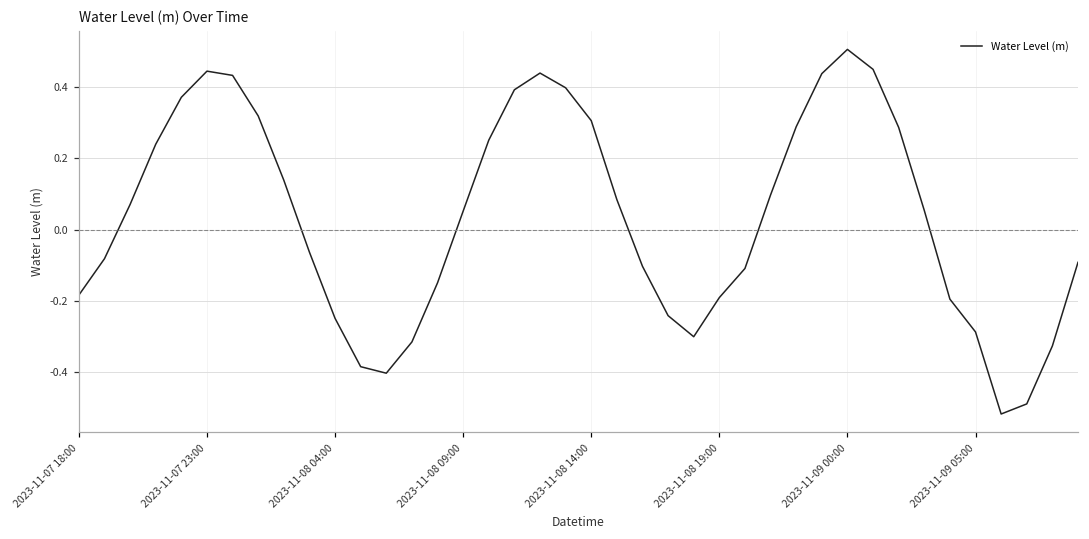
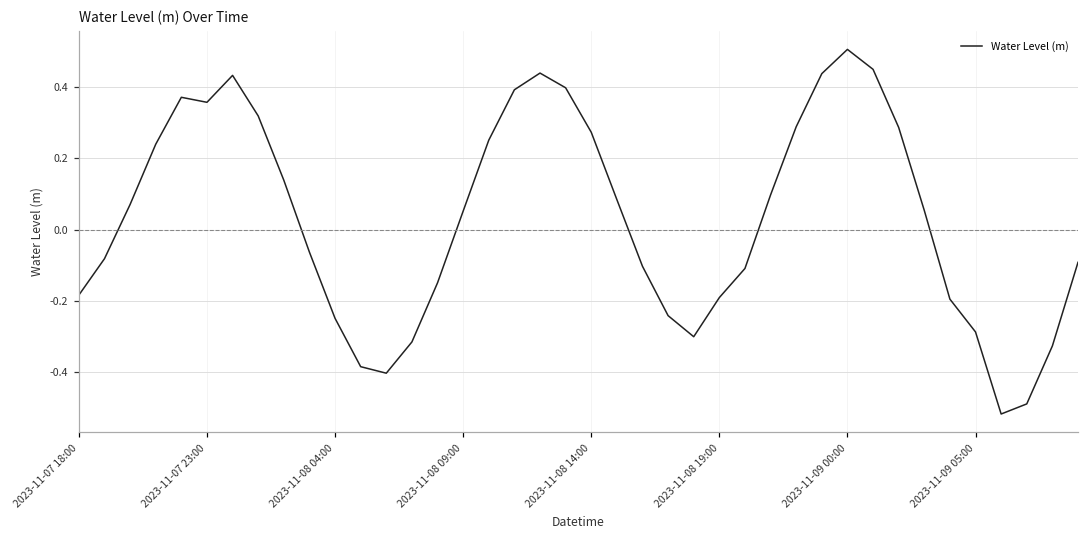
2023-11-07 23:00: 0.45 -> 0.36
2023-11-08 14:00: 0.31 -> 0.27
